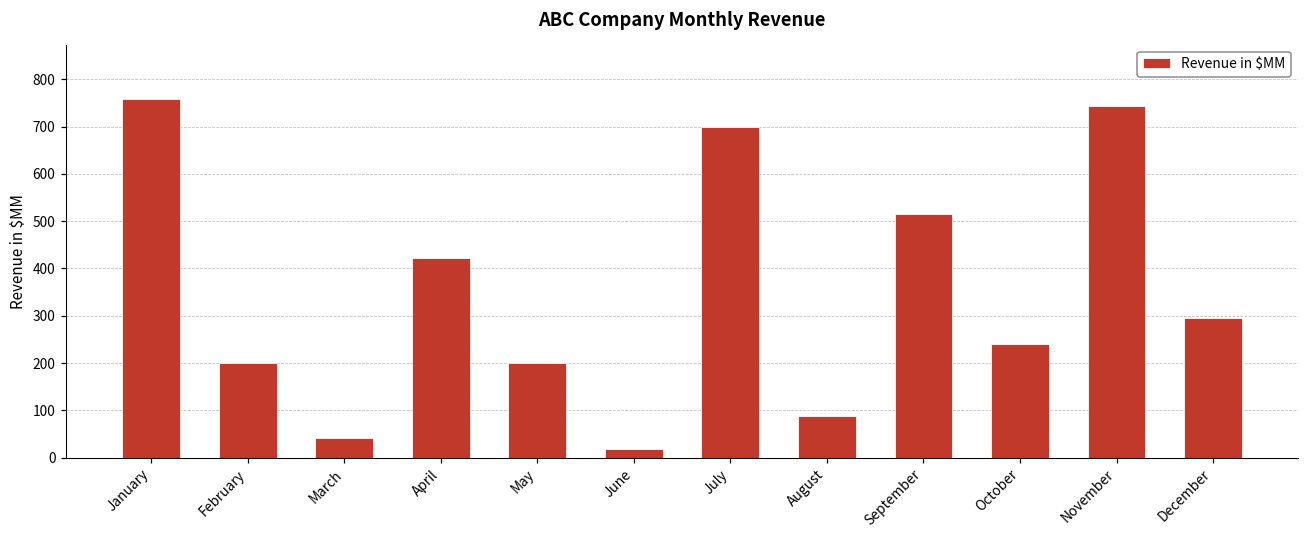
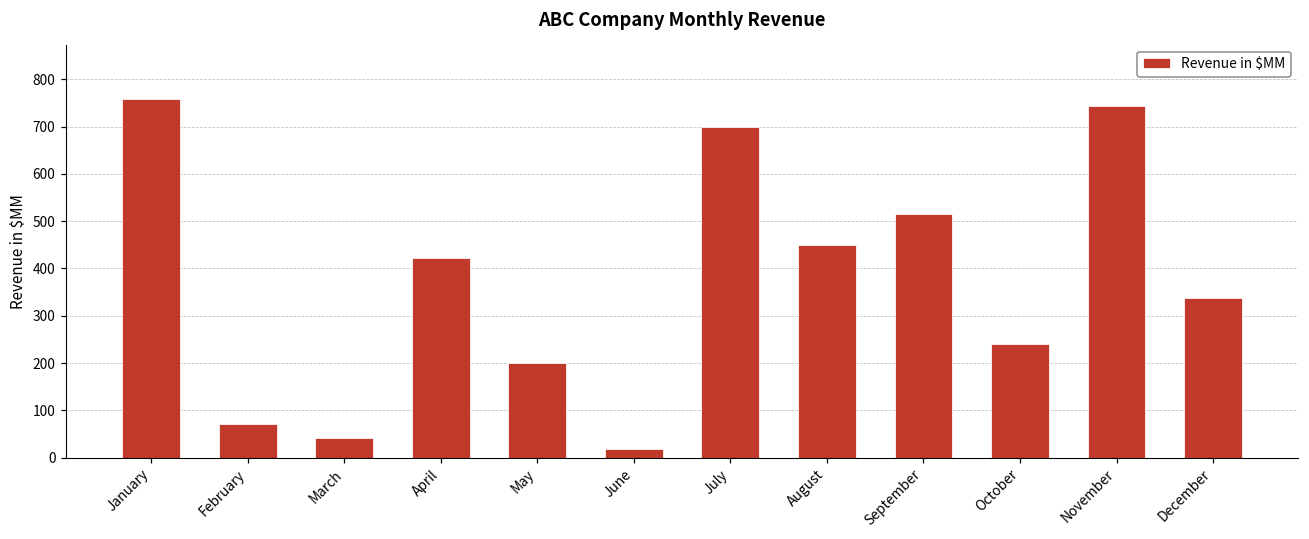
February: 200 -> 70
August: 90 -> 450
December: 300 -> 340
